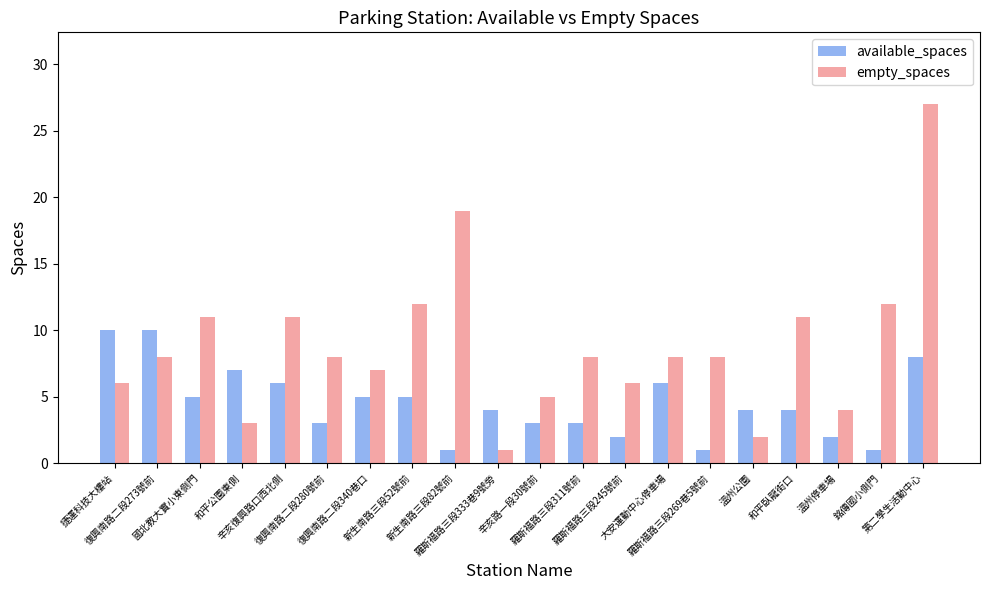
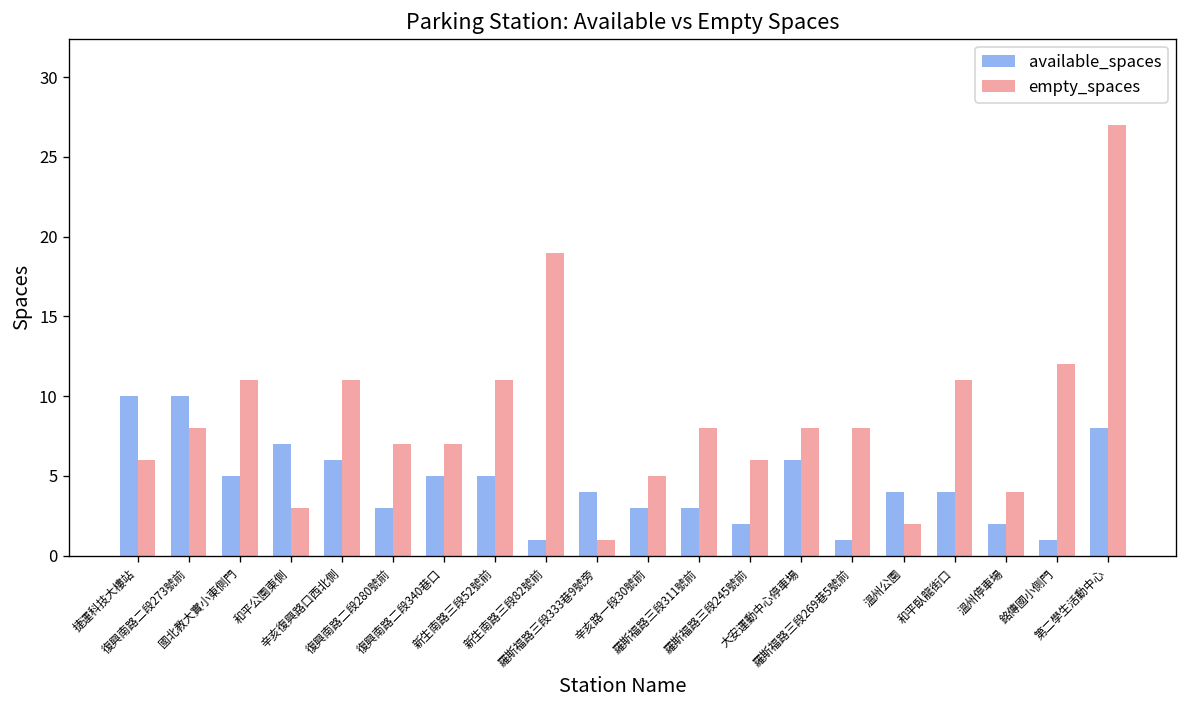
empty_spaces, 復興南路二段280號前: 8 -> 7
empty_spaces, 新生南路三段52號前: 12 -> 11
